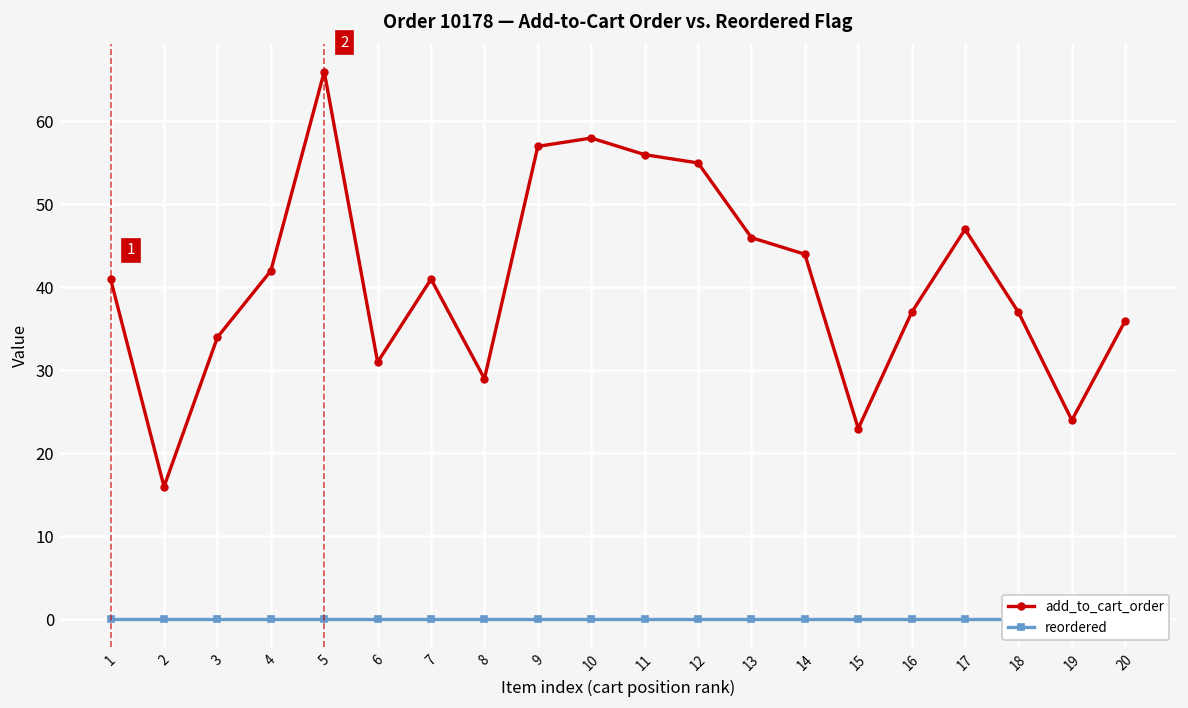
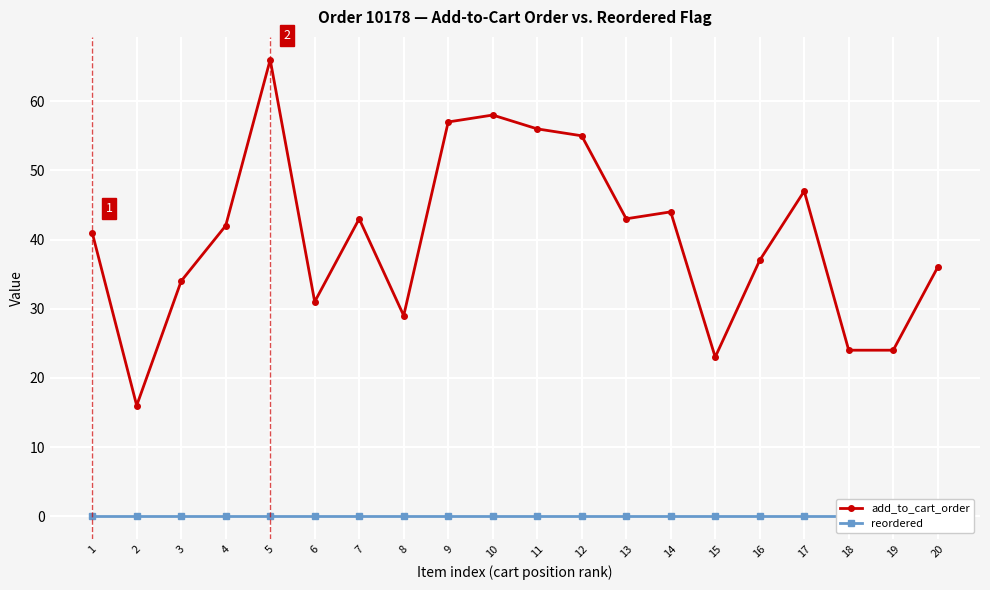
add_to_cart_order, 7: 41 -> 43
add_to_cart_order, 13: 46 -> 43
add_to_cart_order, 18: 37 -> 24
